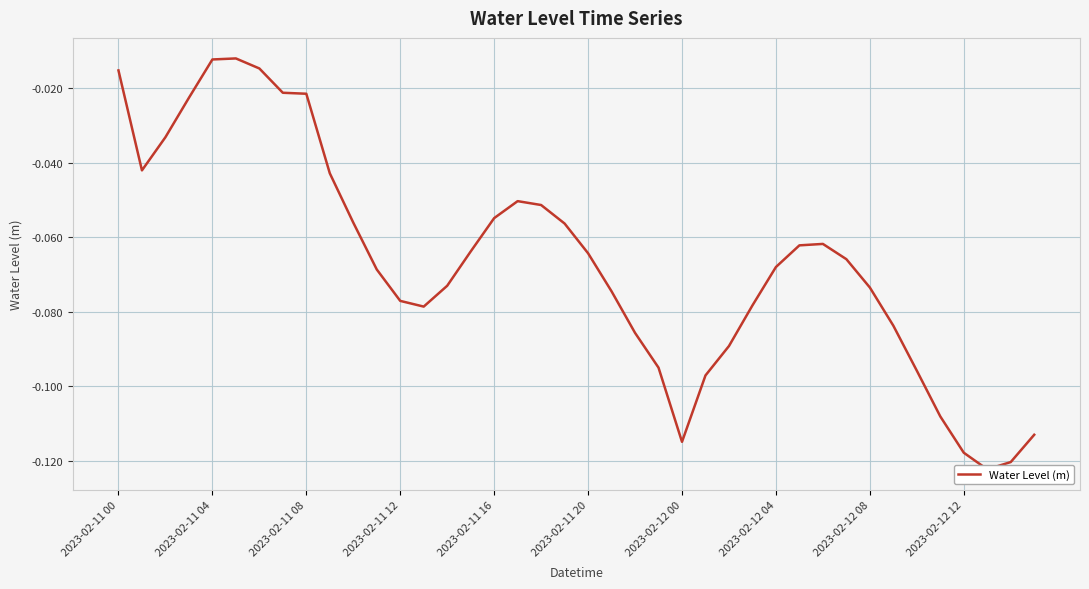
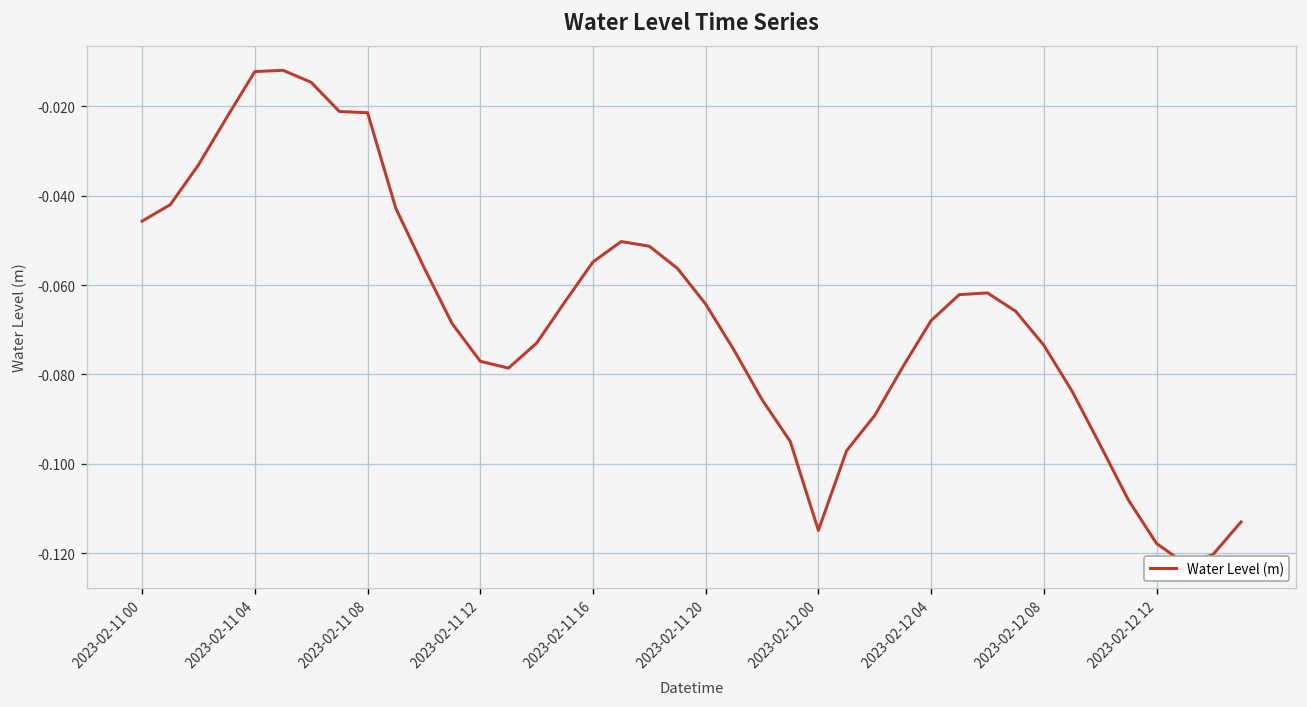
2023-02-11 00: -0.015 -> -0.046
